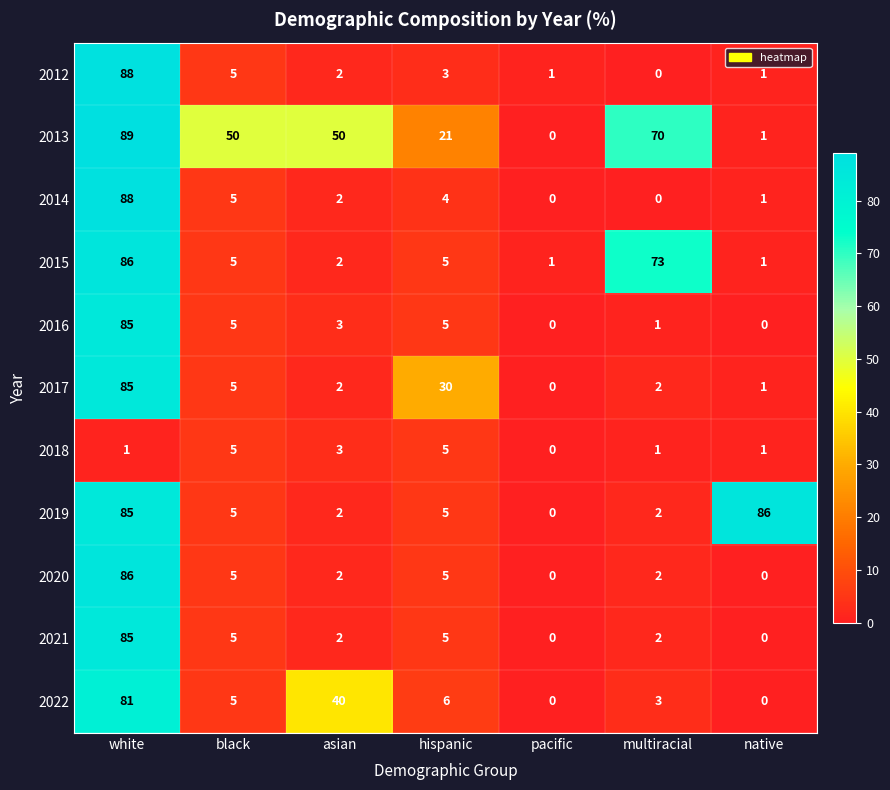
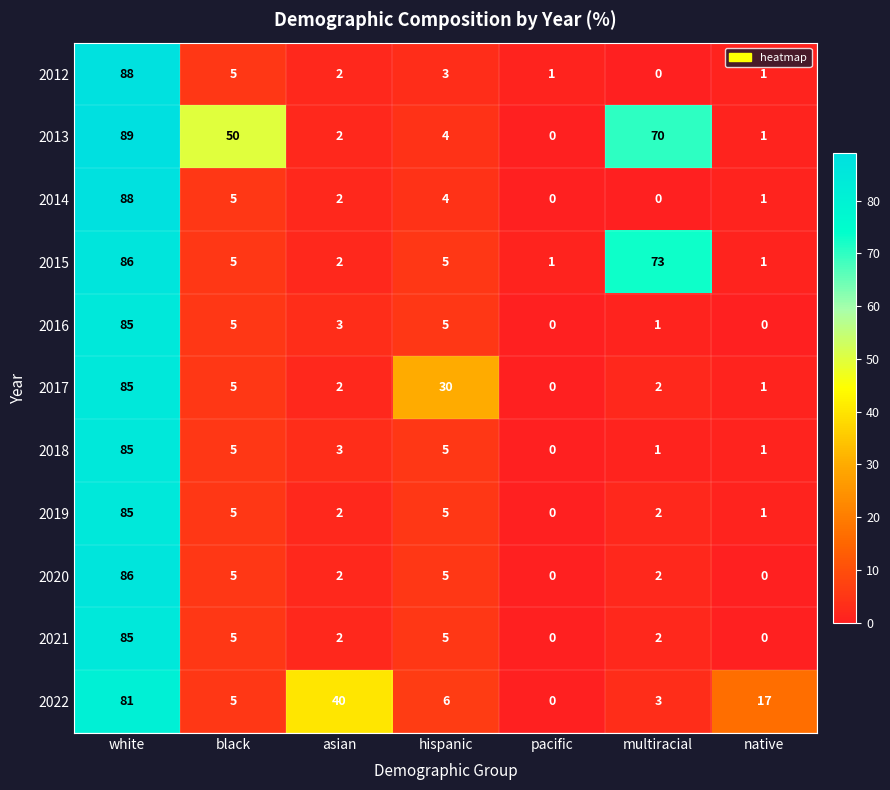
2013, asian: 50 -> 2
2013, hispanic: 21 -> 4
2018, white: 1 -> 85
2019, native: 86 -> 1
2022, native: 0 -> 17
